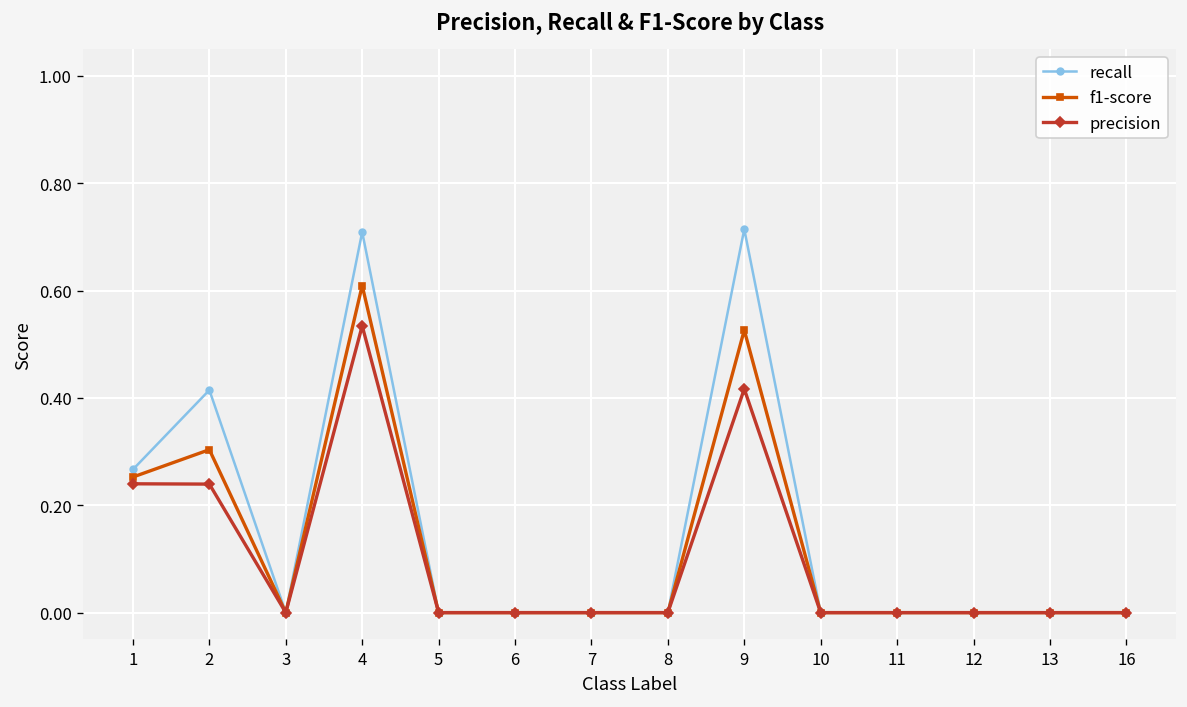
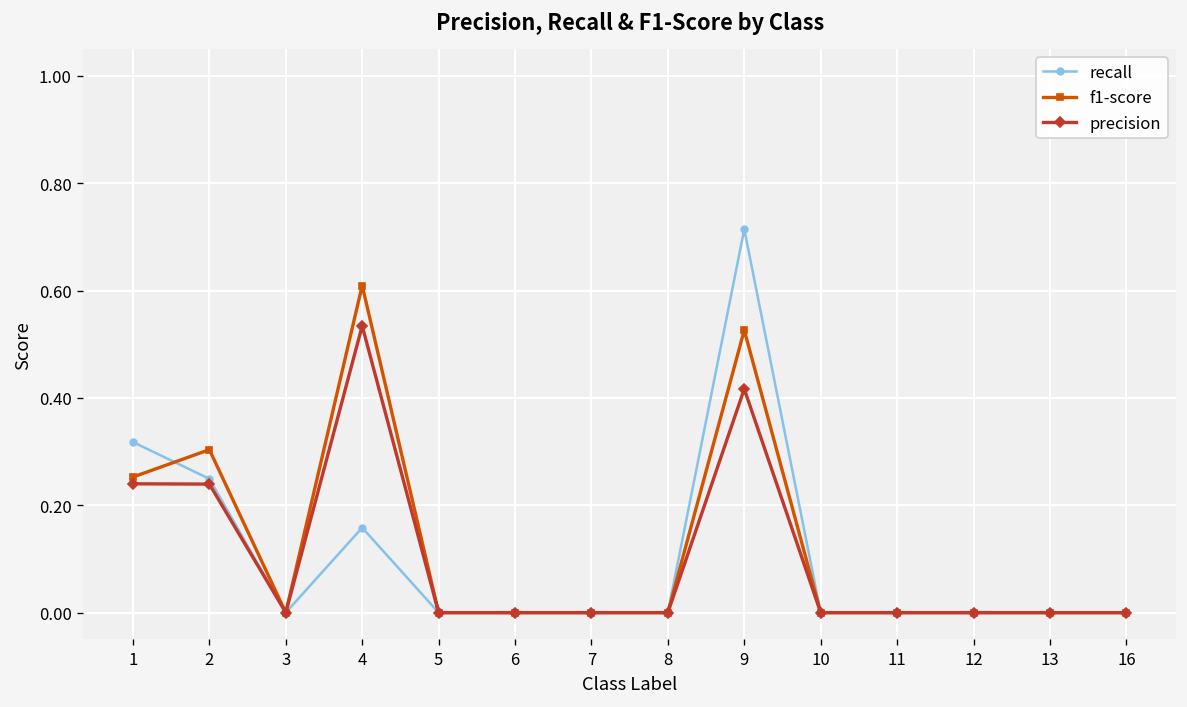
recall, 1: 0.27 -> 0.32
recall, 2: 0.41 -> 0.25
recall, 4: 0.71 -> 0.16
